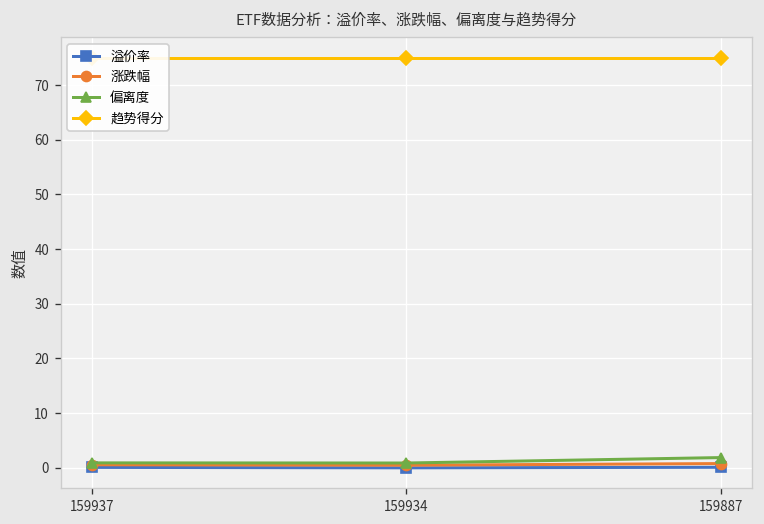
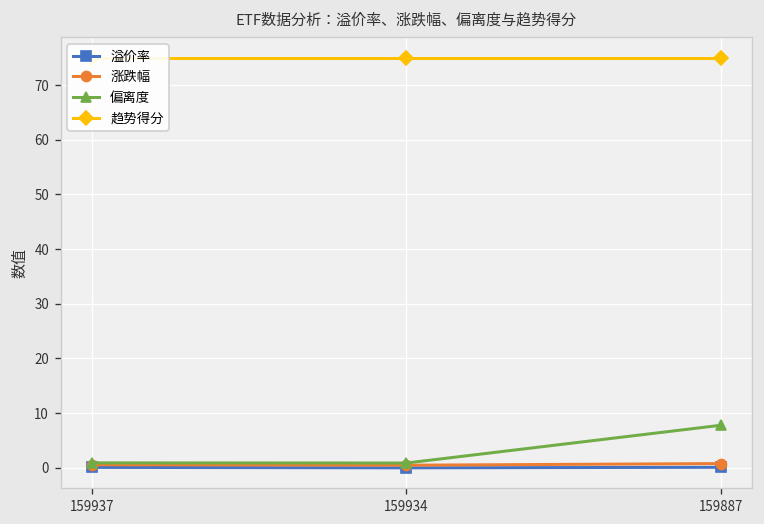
偏离度, 159887: 2 -> 8
